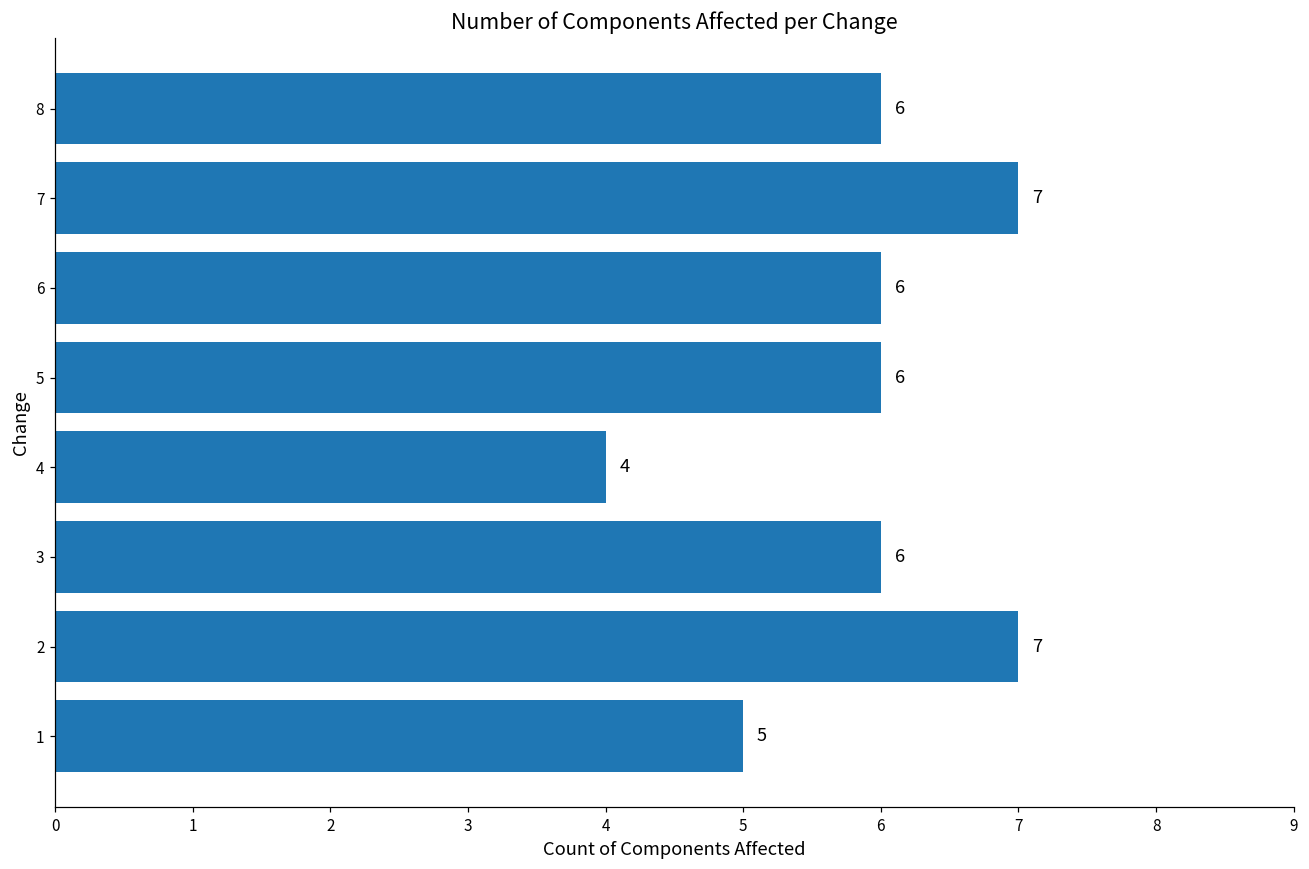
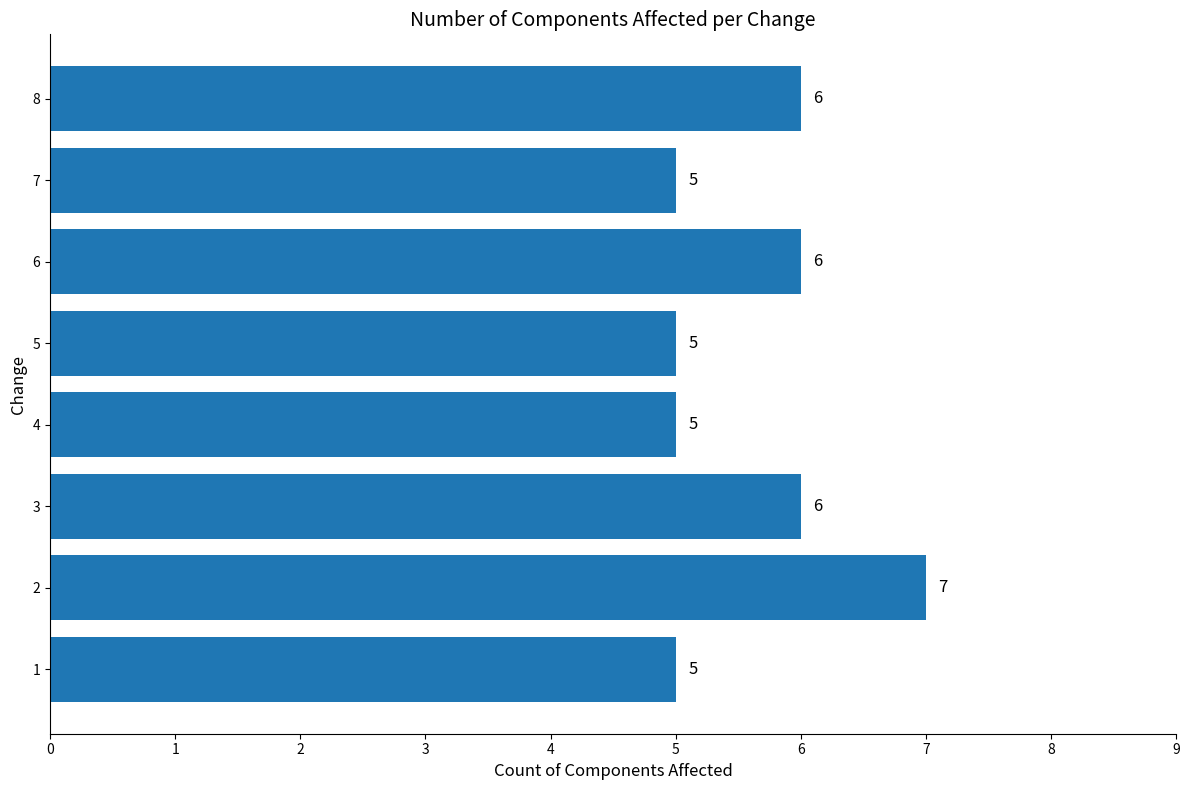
7: 7 -> 5
5: 6 -> 5
4: 4 -> 5
